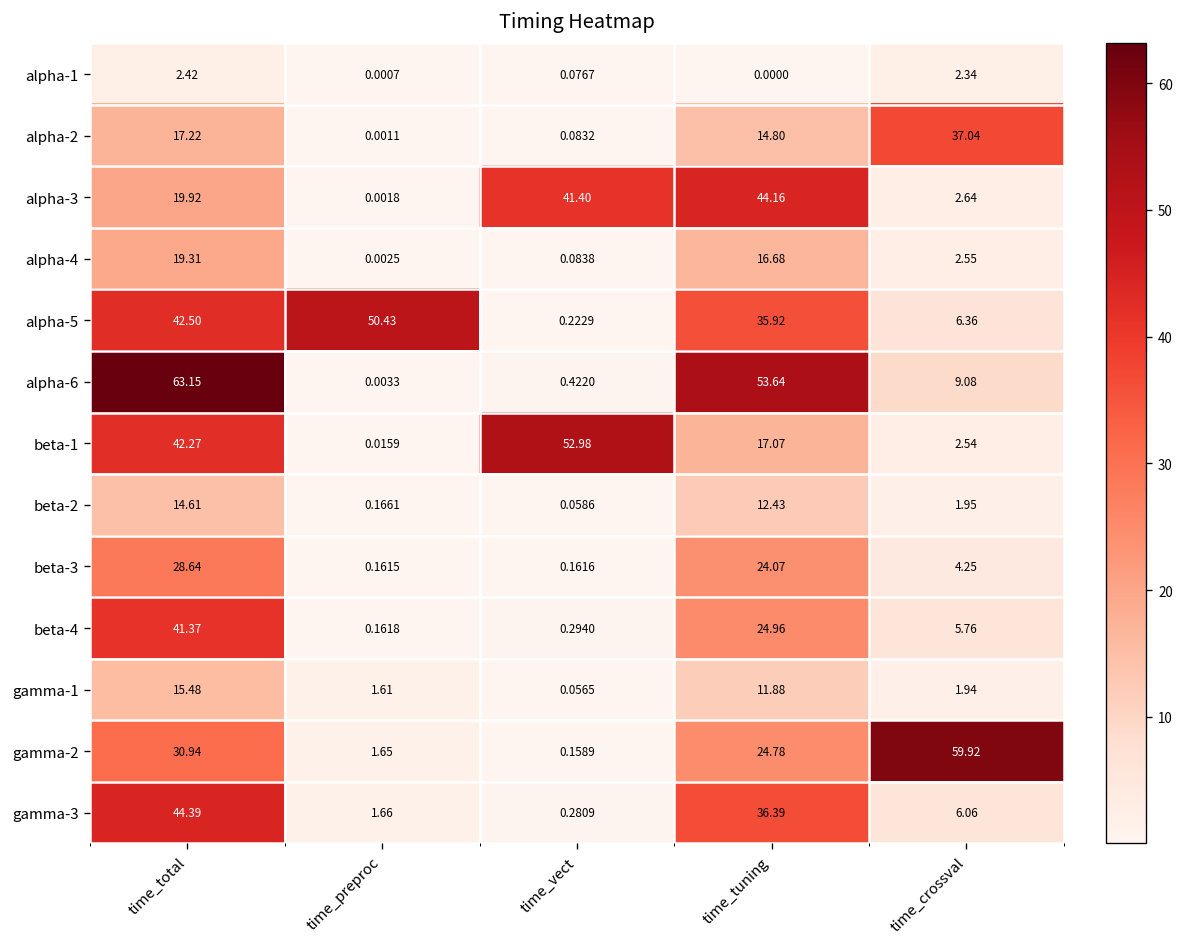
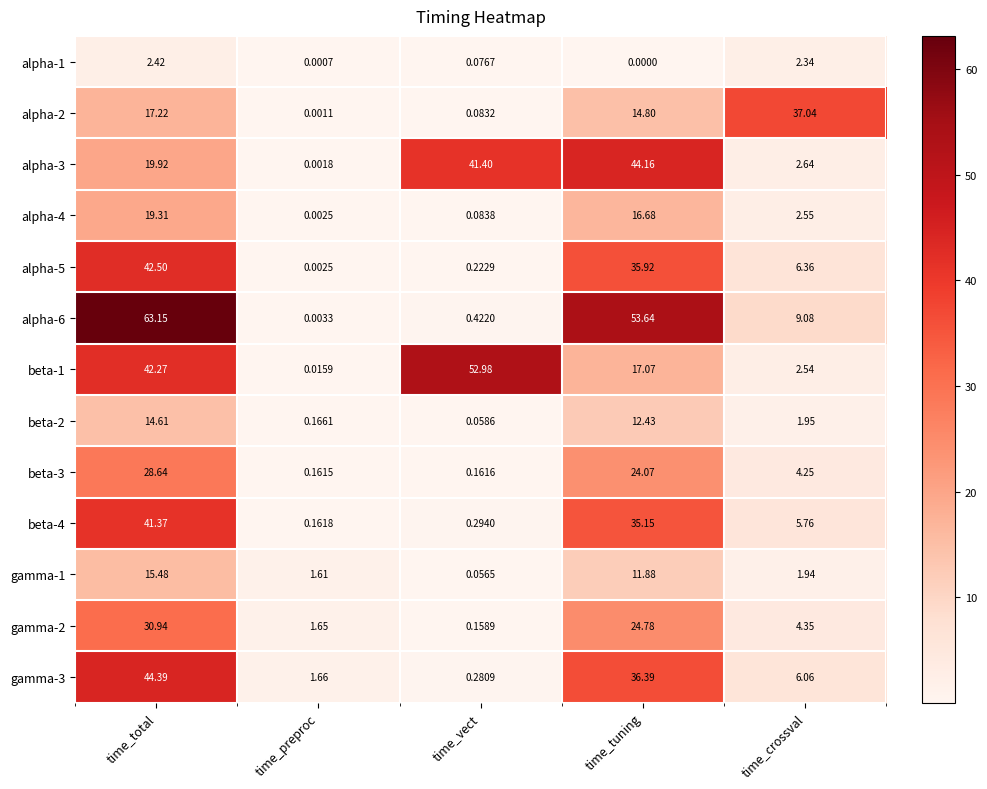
alpha-5, time_preproc: 50.43 -> 0.0025
beta-4, time_tuning: 24.96 -> 35.15
gamma-2, time_crossval: 59.92 -> 4.35
